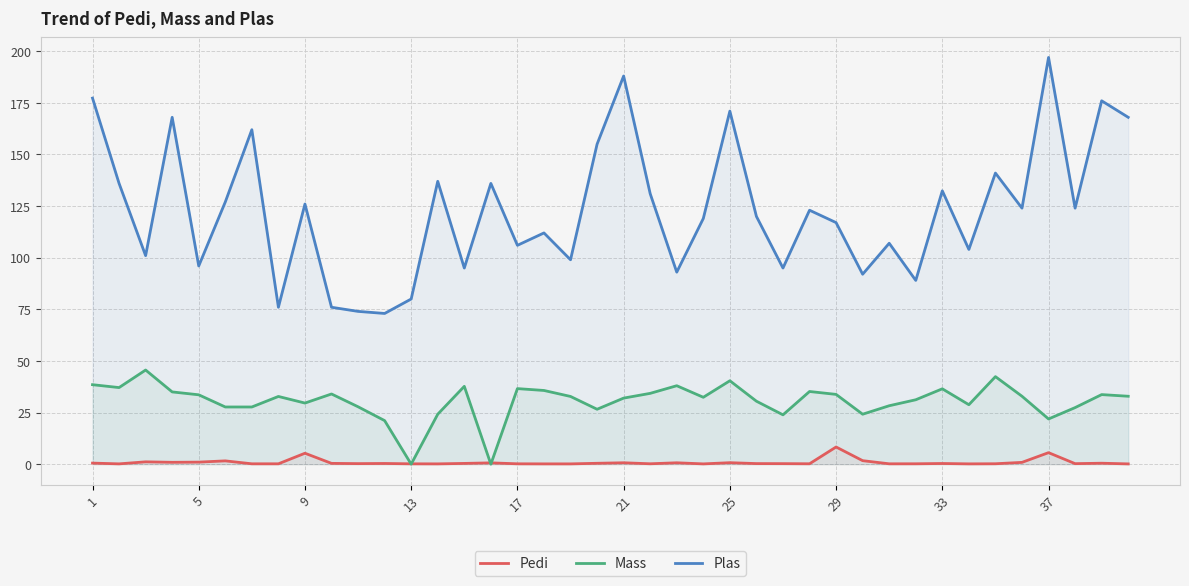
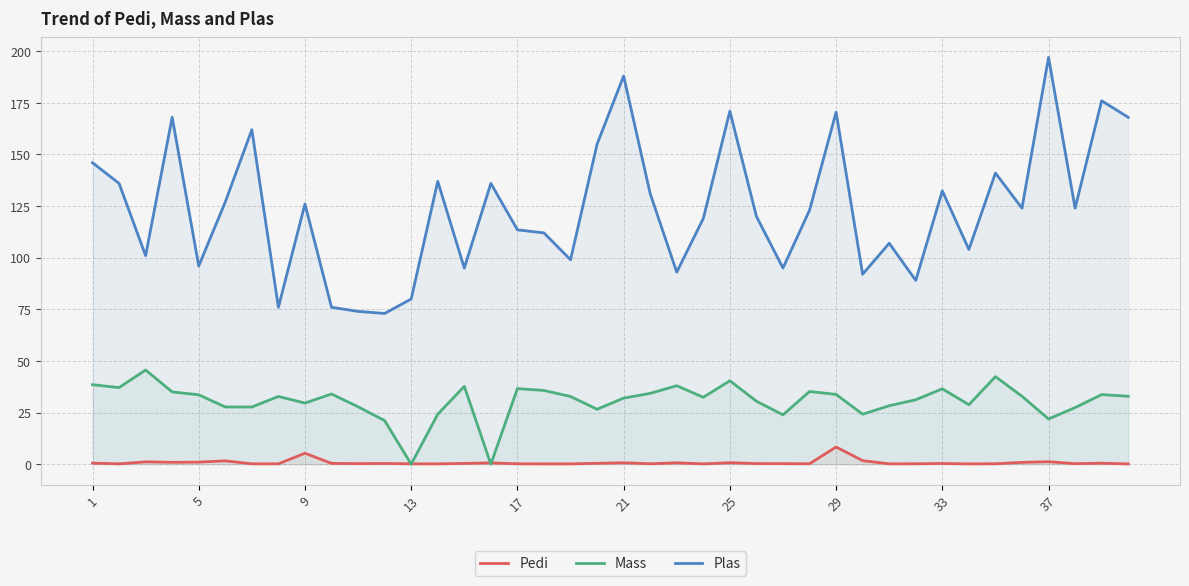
Plas, 1: 177 -> 146
Plas, 17: 106 -> 114
Plas, 29: 117 -> 171
Pedi, 37: 6 -> 1
